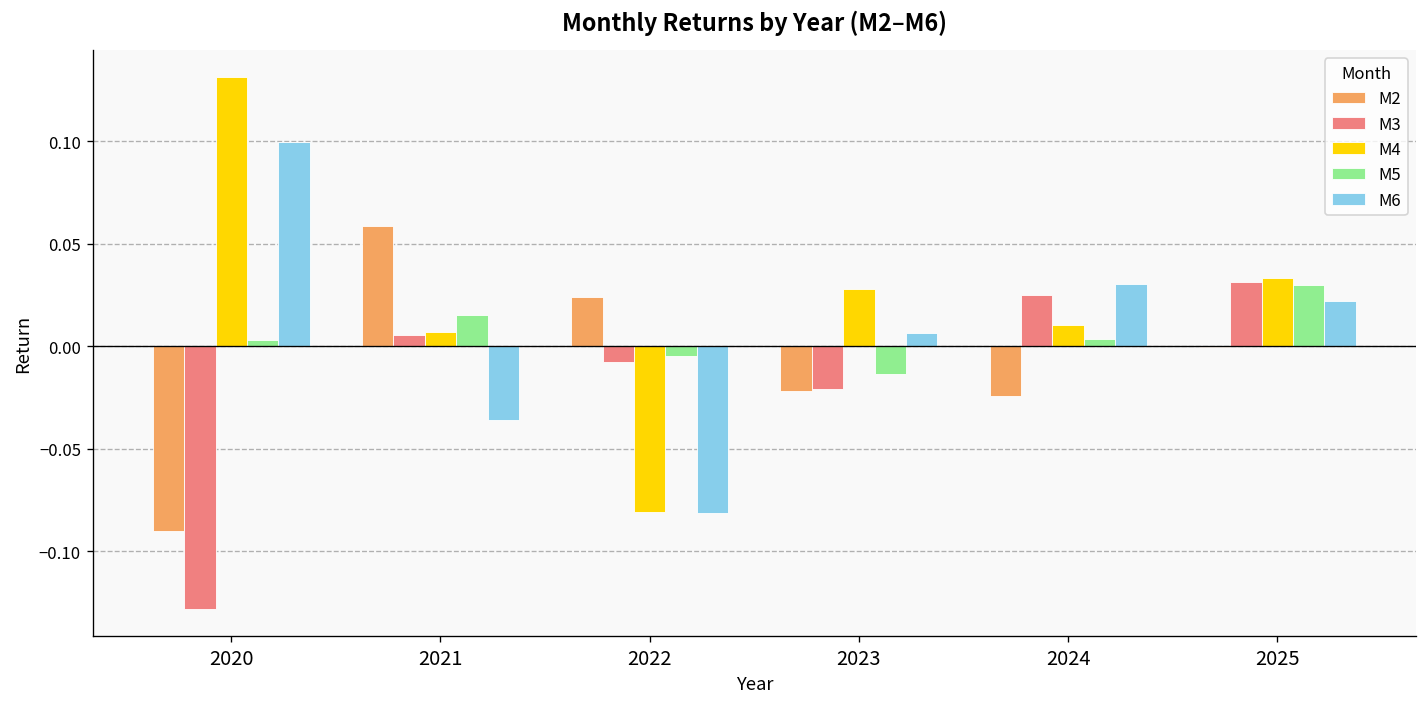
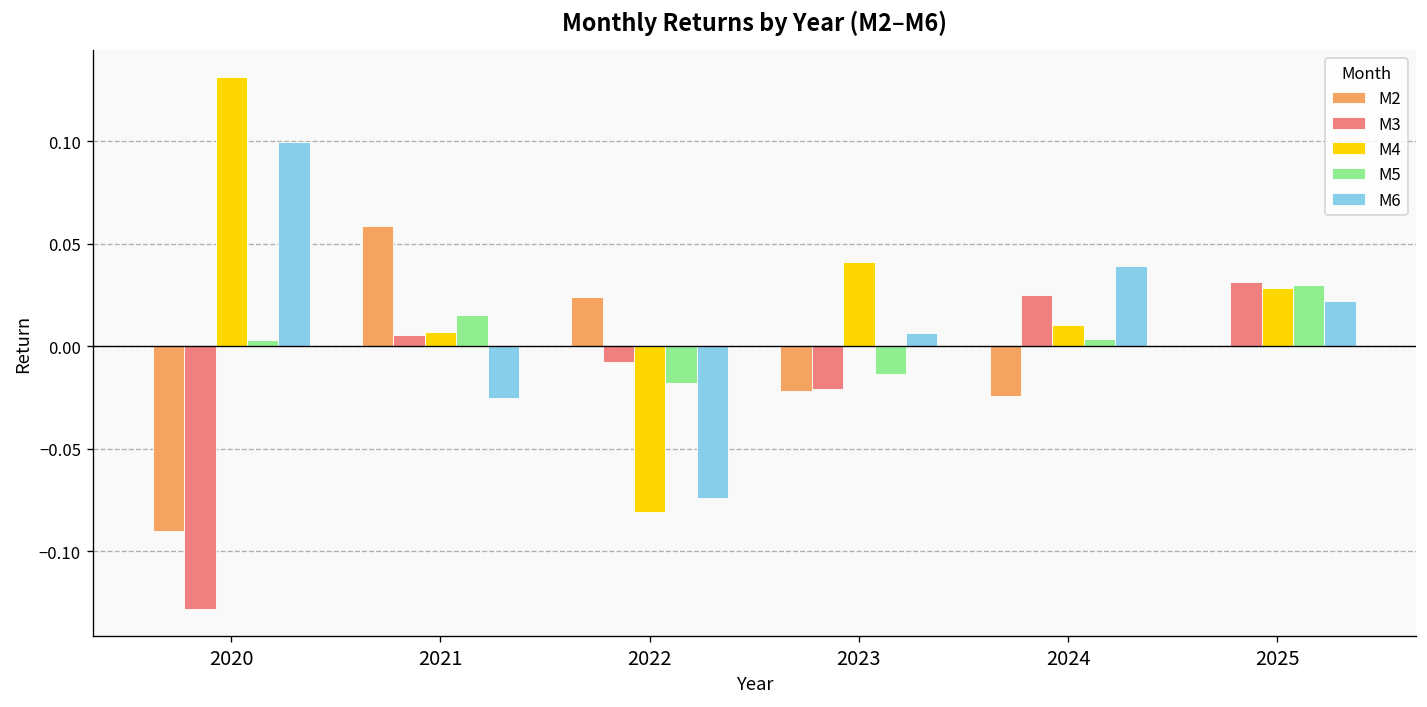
M6, 2021: -0.036 -> -0.025
M5, 2022: -0.005 -> -0.018
M6, 2022: -0.081 -> -0.074
M4, 2023: 0.028 -> 0.041
M6, 2024: 0.030 -> 0.039
M4, 2025: 0.033 -> 0.028
